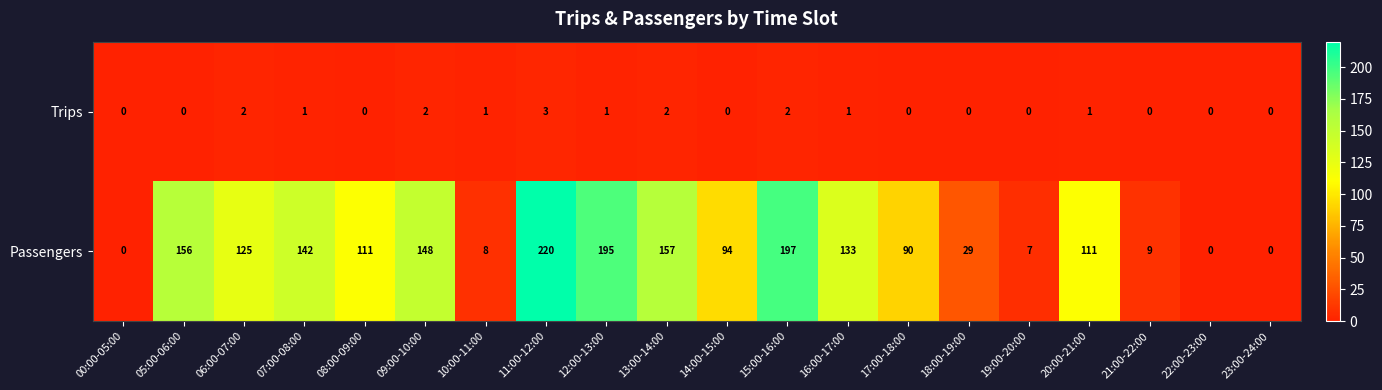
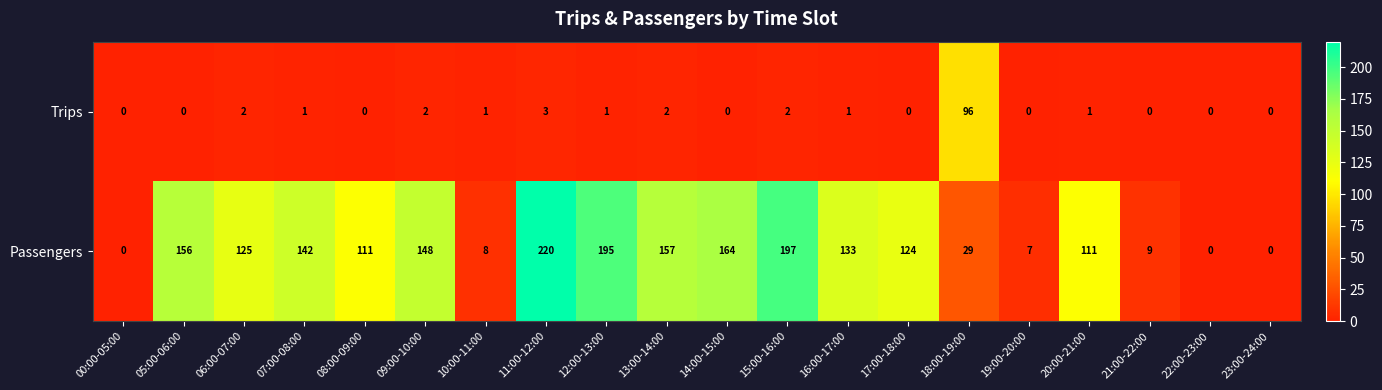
Trips, 18:00-19:00: 0 -> 96
Passengers, 14:00-15:00: 94 -> 164
Passengers, 17:00-18:00: 90 -> 124
